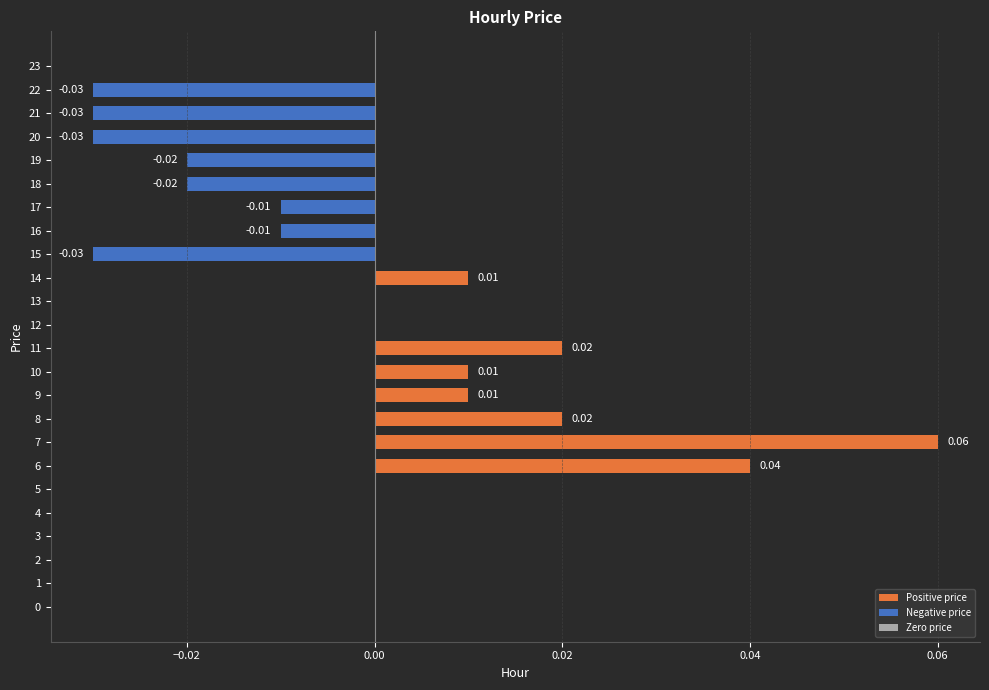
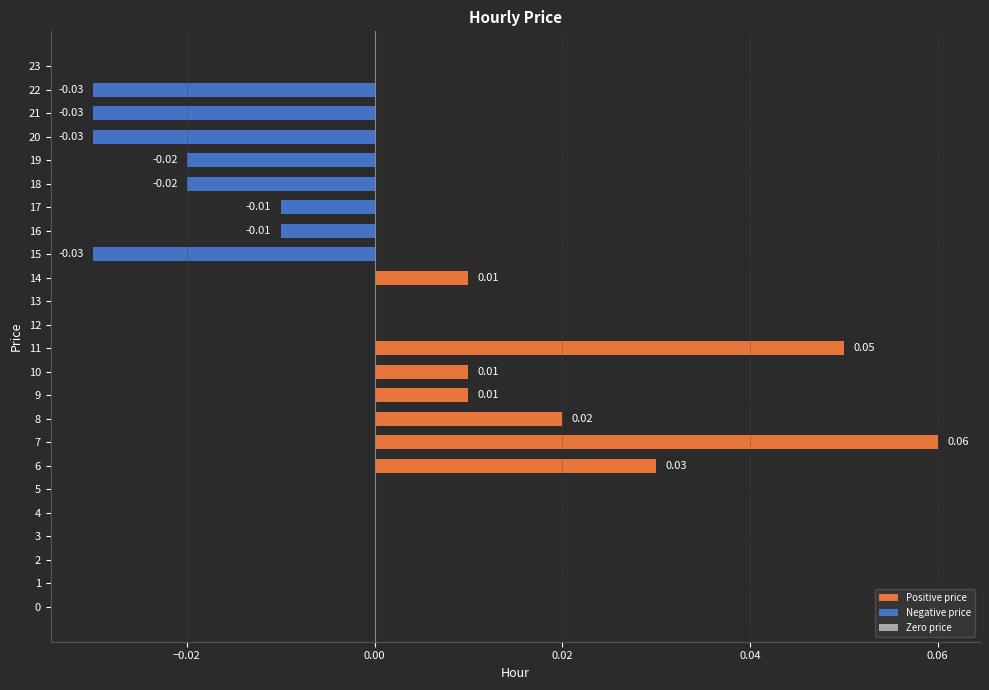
11: 0.02 -> 0.05
6: 0.04 -> 0.03
